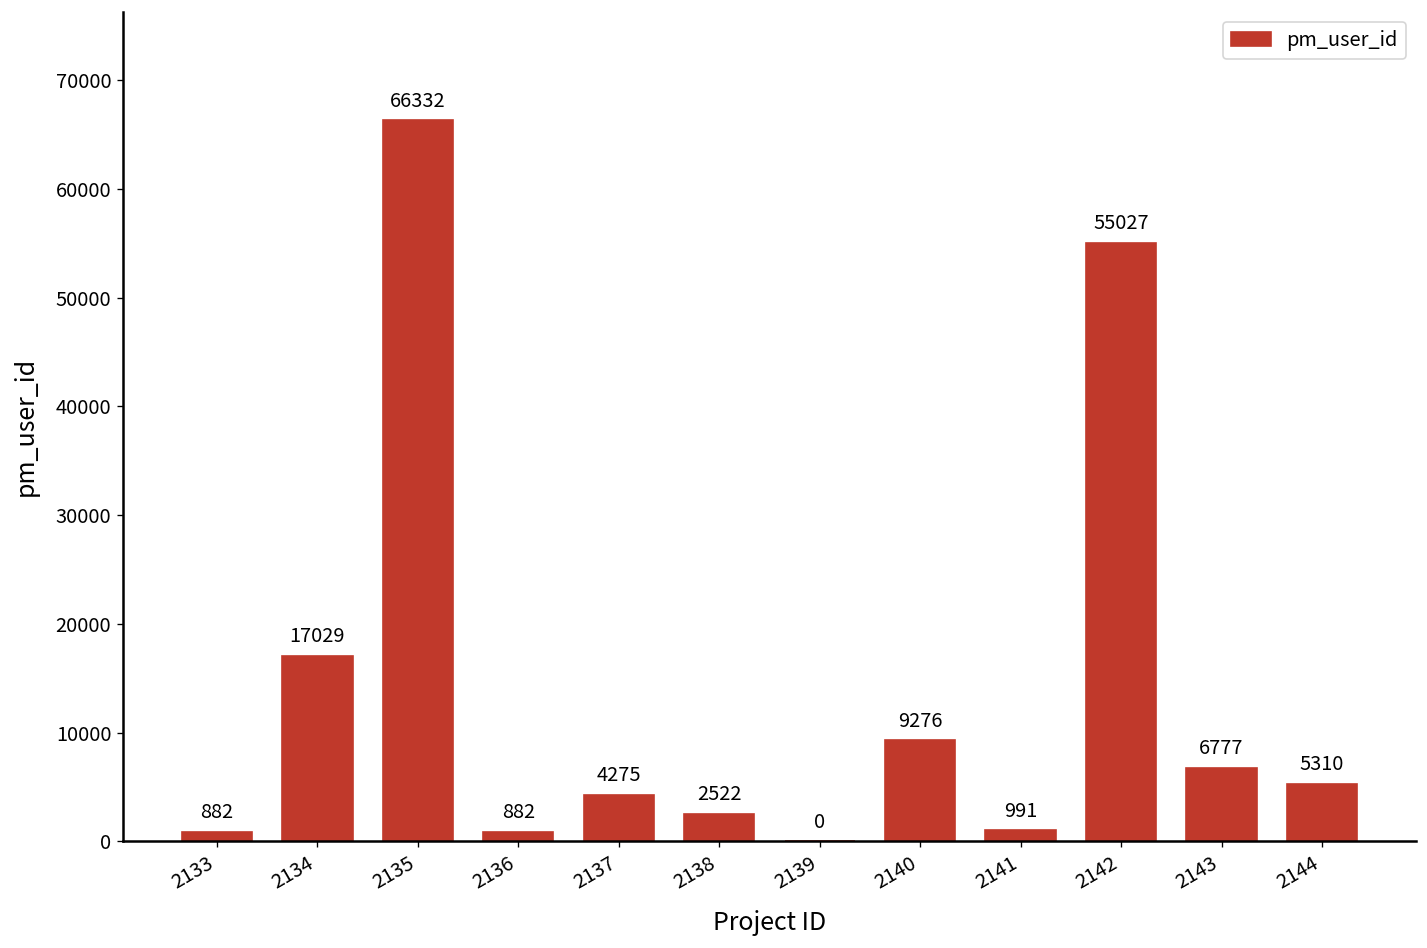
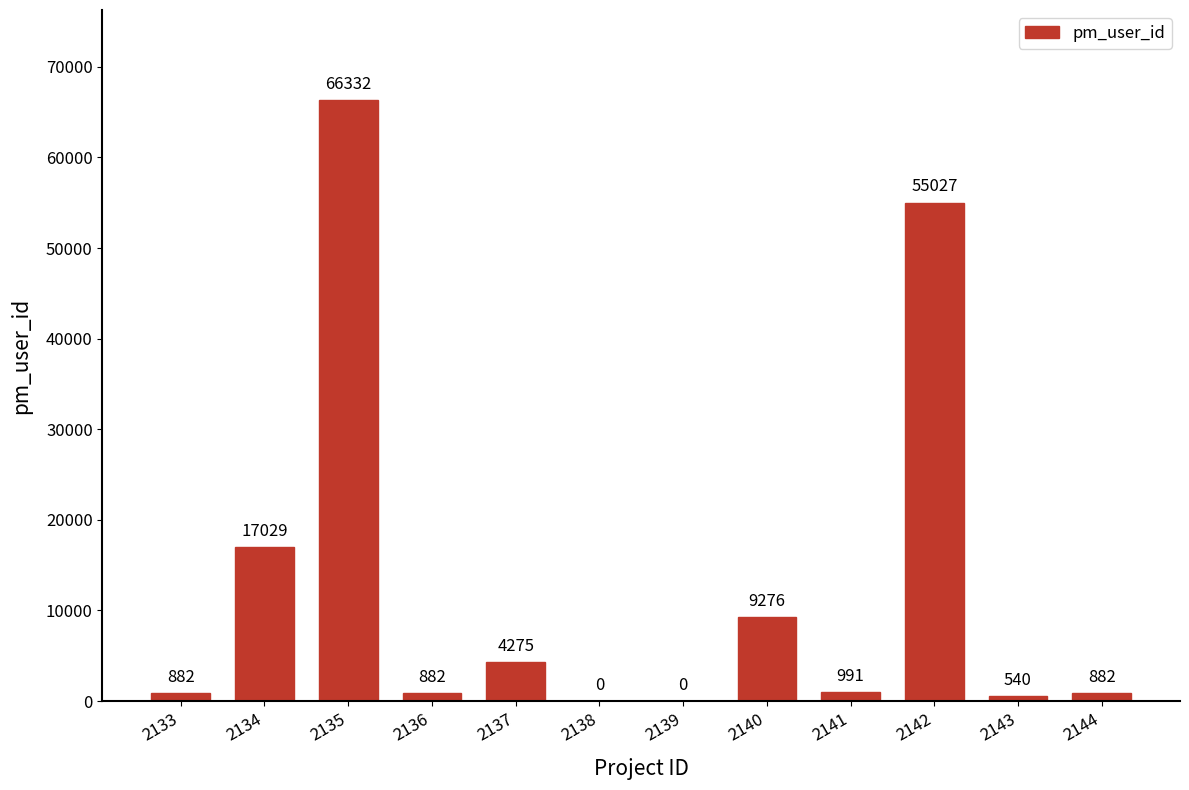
2138: 2522 -> 0
2143: 6777 -> 540
2144: 5310 -> 882
